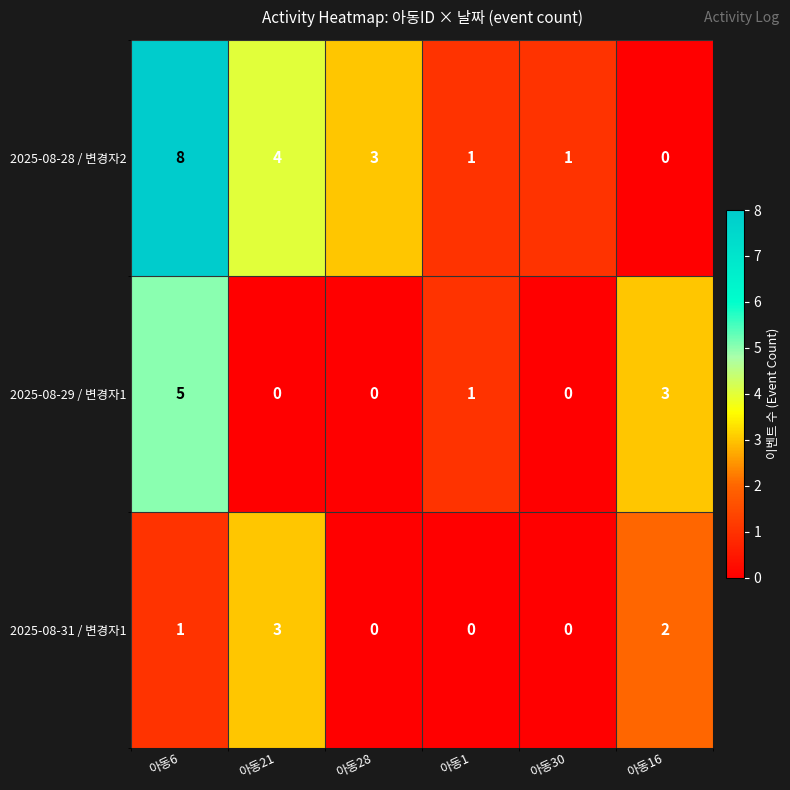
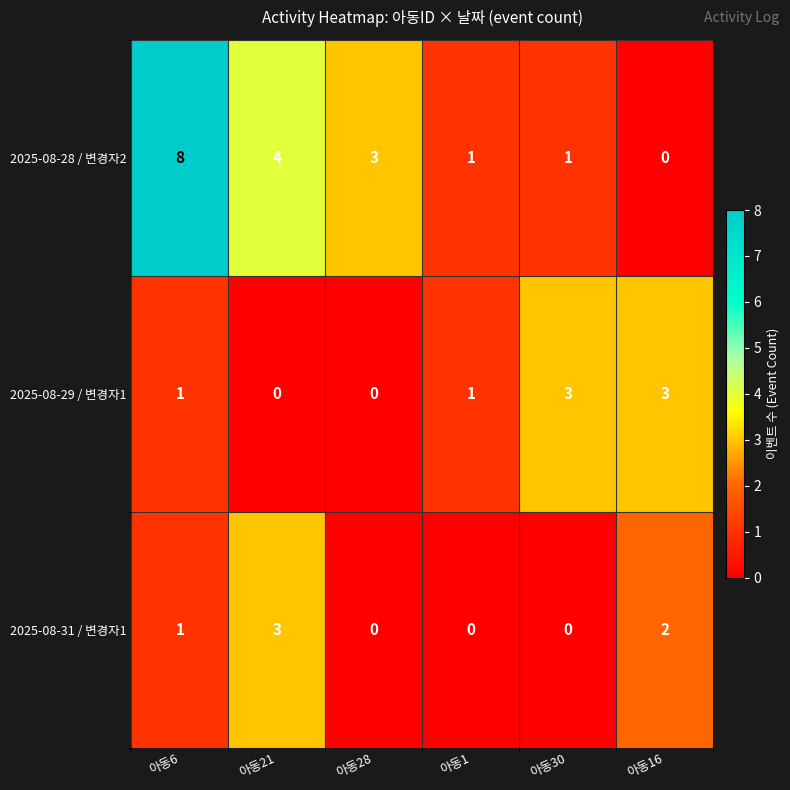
2025-08-29 / 변경자1, 아동6: 5 -> 1
2025-08-29 / 변경자1, 아동30: 0 -> 3
